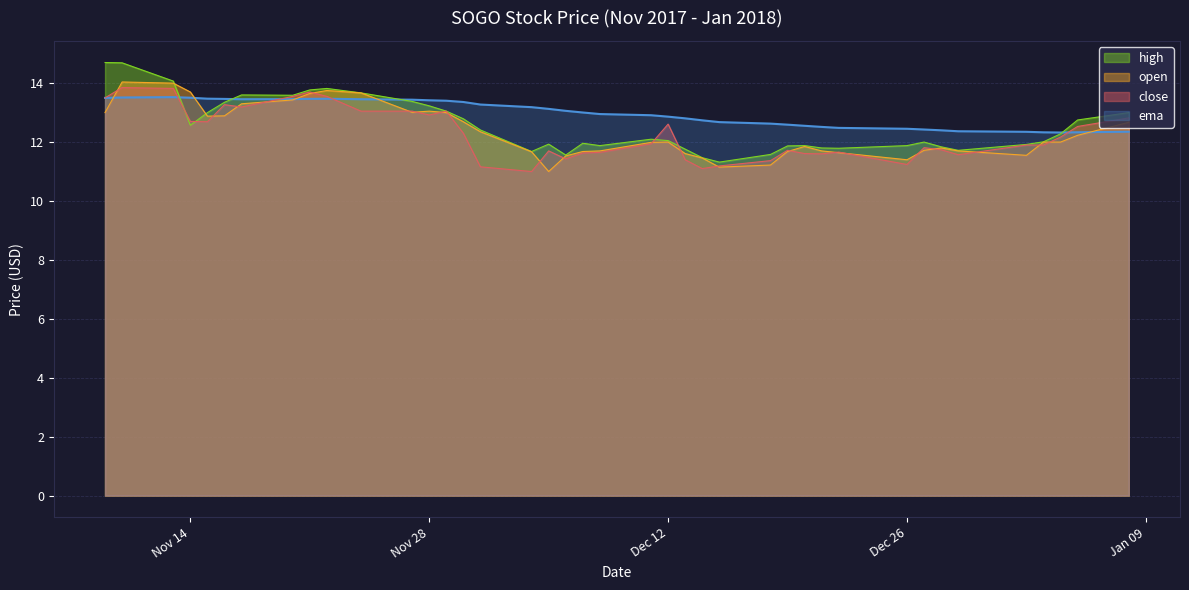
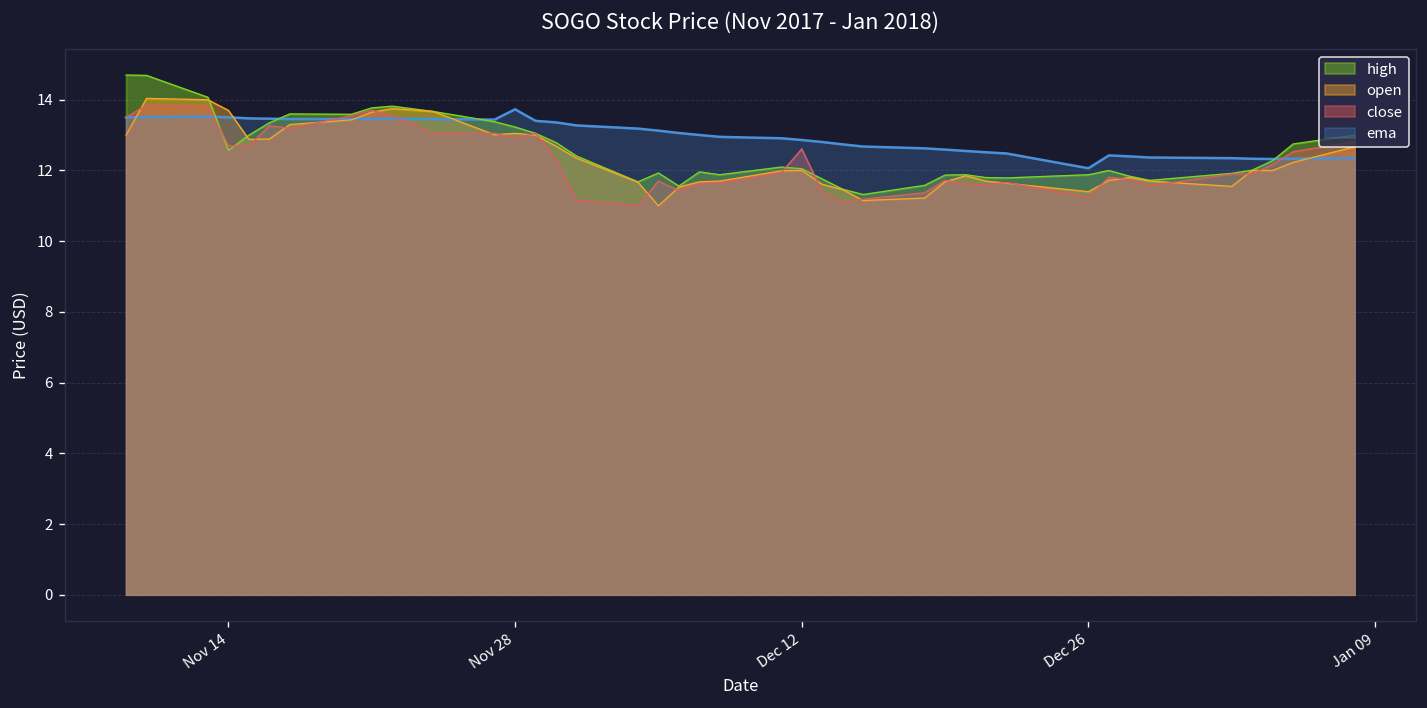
ema, Nov 28: 13.4 -> 13.7
ema, Dec 26: 12.5 -> 12.1
